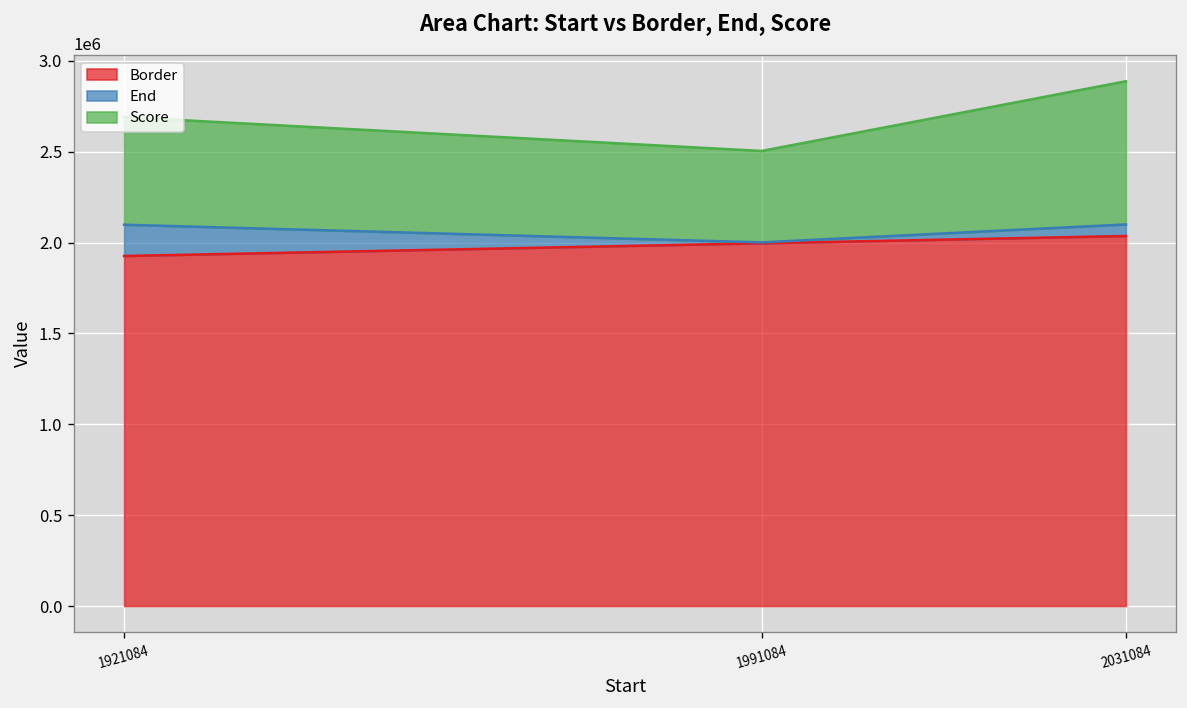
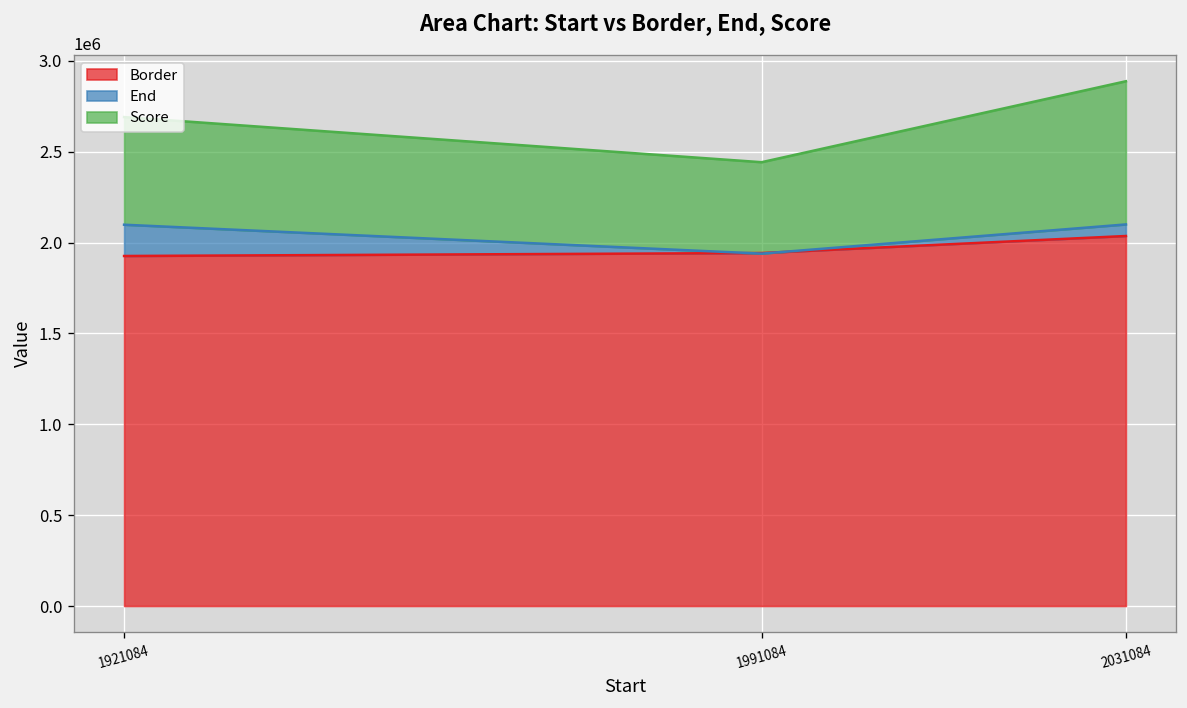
Border, 1991084: 2000000 -> 1940000
End, 1991084: 2000000 -> 1940000
